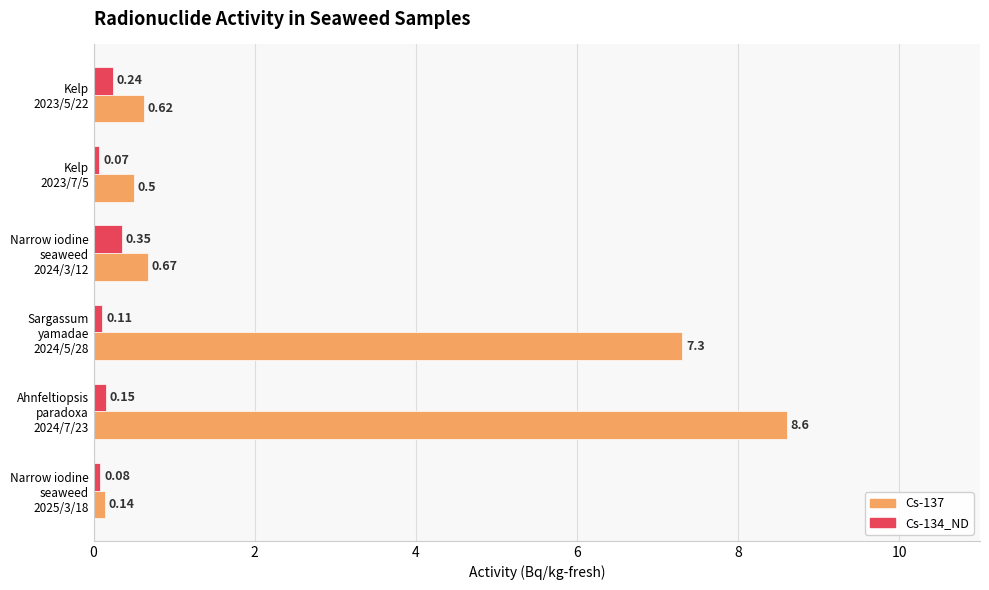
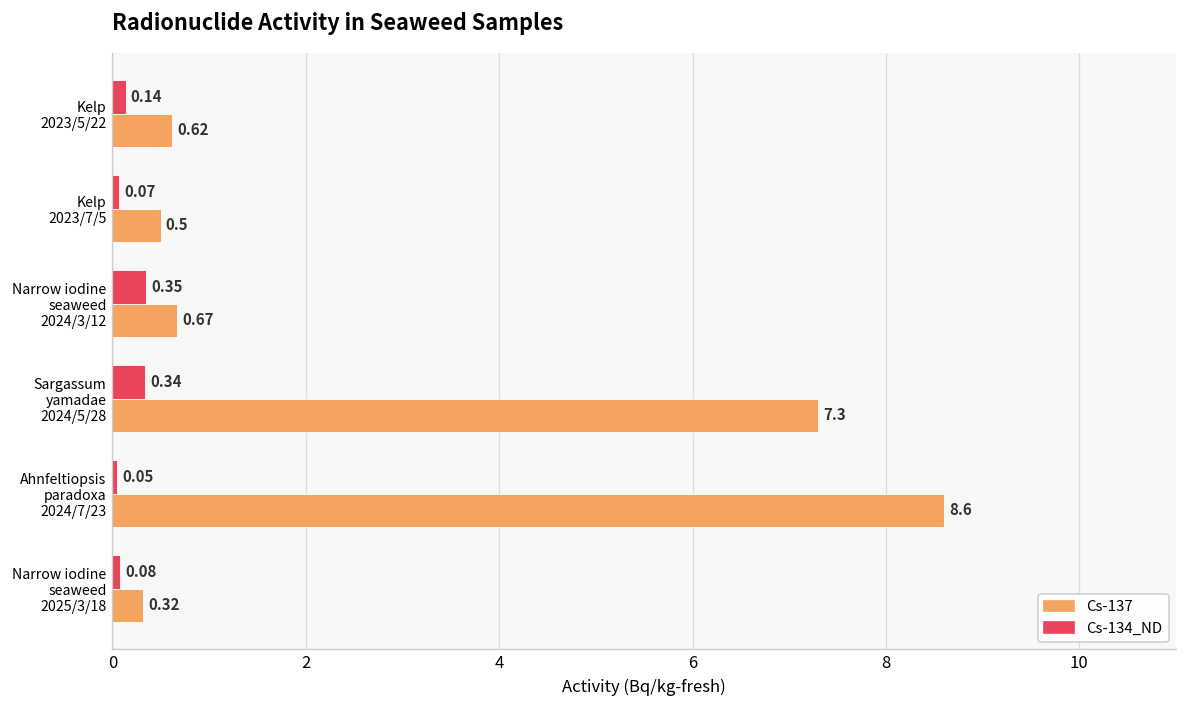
Cs-134_ND, Kelp 2023/5/22: 0.24 -> 0.14
Cs-134_ND, Sargassum yamadae 2024/5/28: 0.11 -> 0.34
Cs-134_ND, Ahnfeltiopsis paradoxa 2024/7/23: 0.15 -> 0.05
Cs-137, Narrow iodine seaweed 2025/3/18: 0.14 -> 0.32
